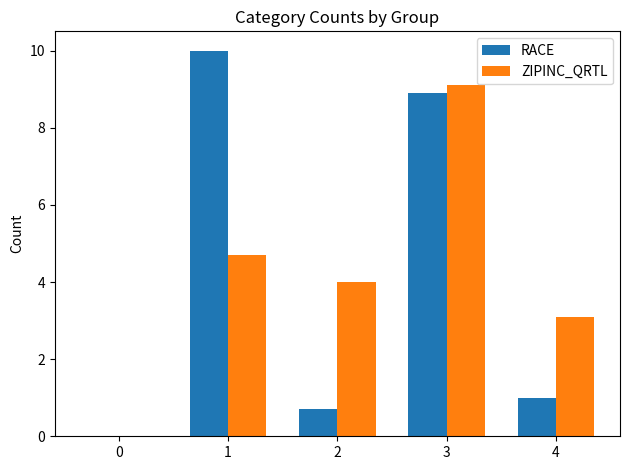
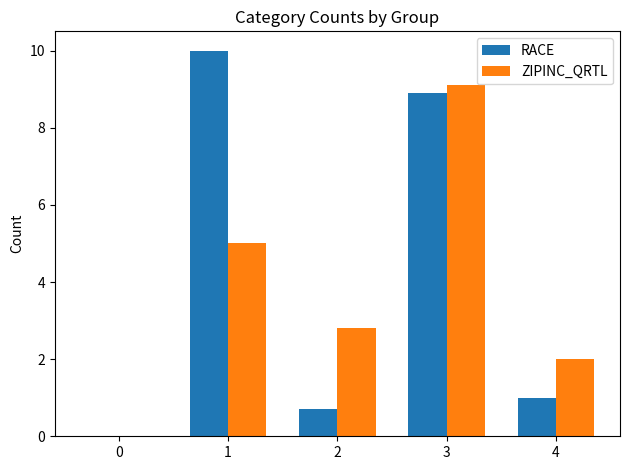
ZIPINC_QRTL, 1: 4.7 -> 5.0
ZIPINC_QRTL, 2: 4.0 -> 2.8
ZIPINC_QRTL, 4: 3.1 -> 2.0
